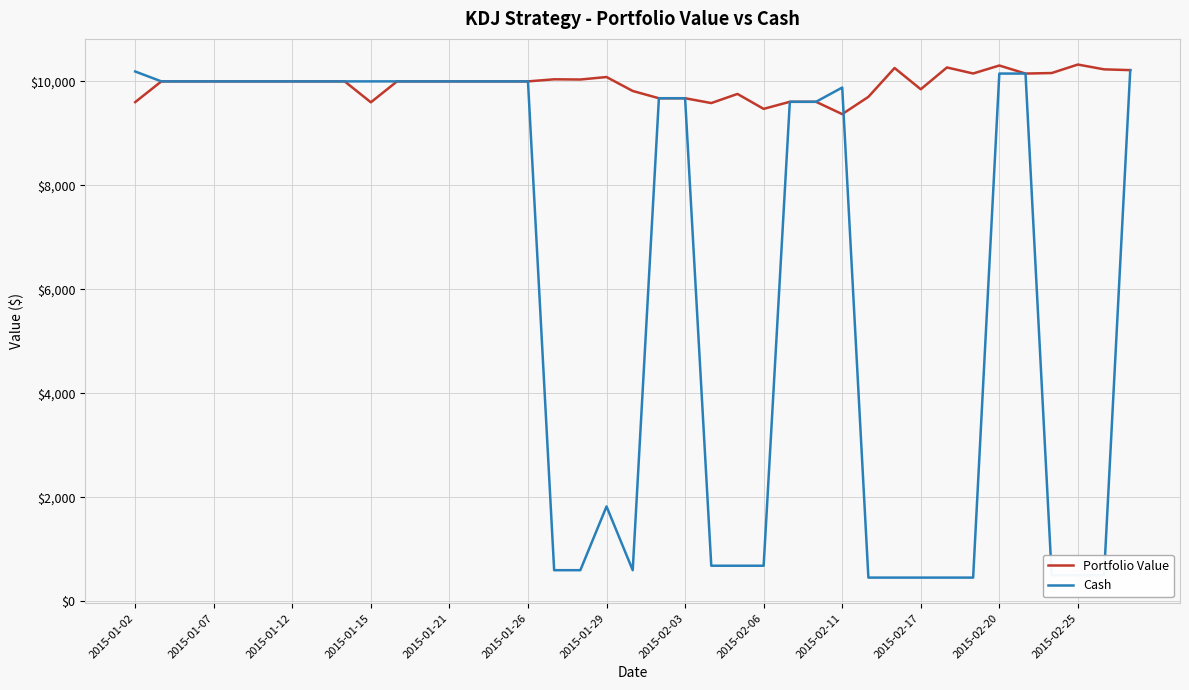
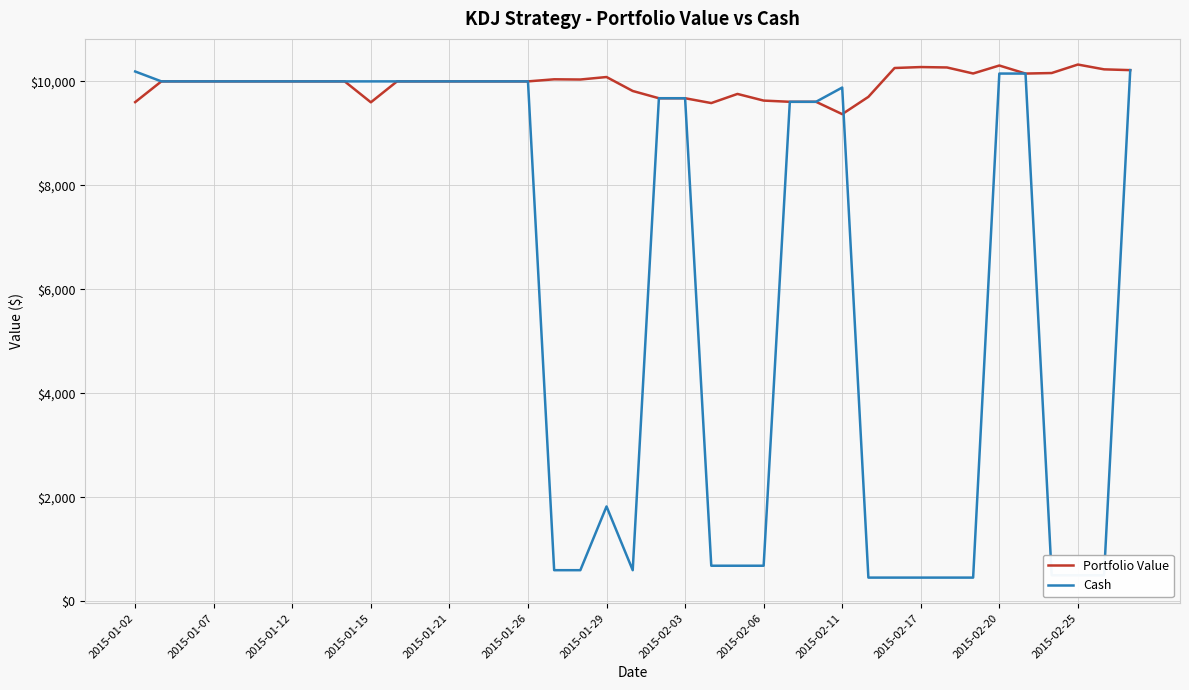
Portfolio Value, 2015-02-06: $9,500 -> $9,600
Portfolio Value, 2015-02-17: $9,800 -> $10,300
